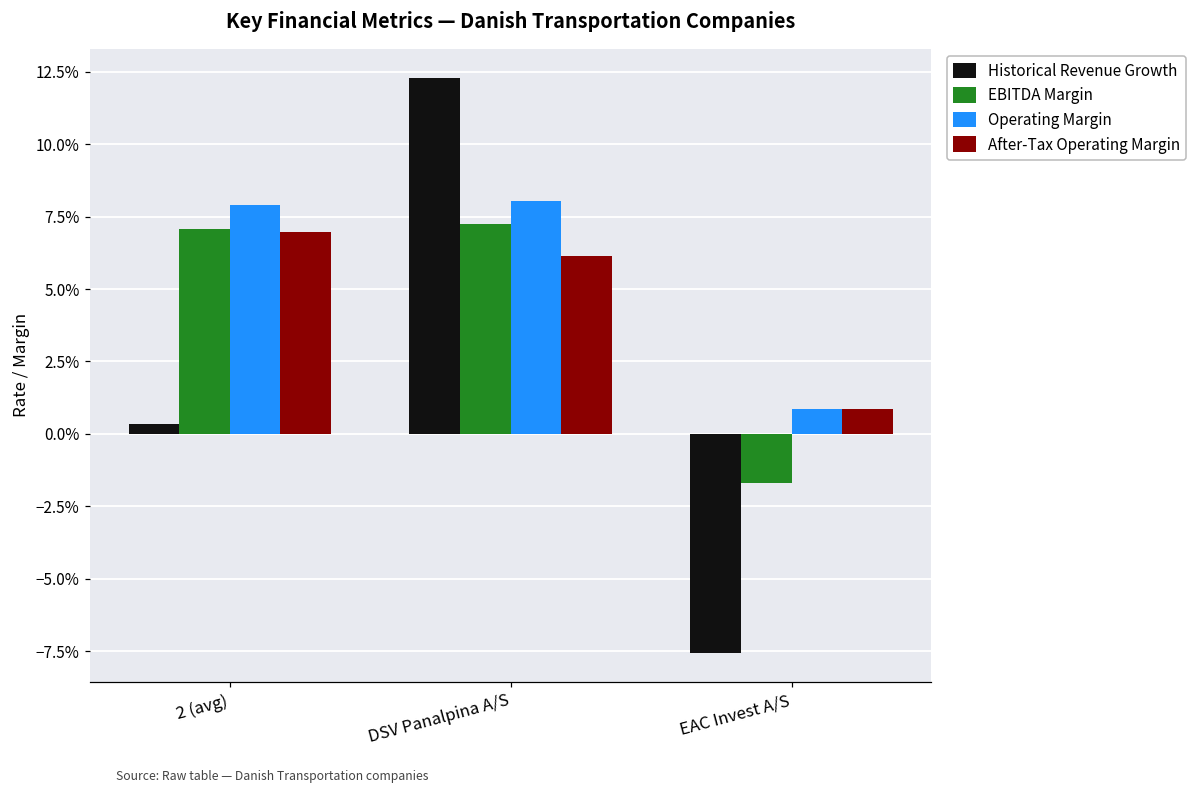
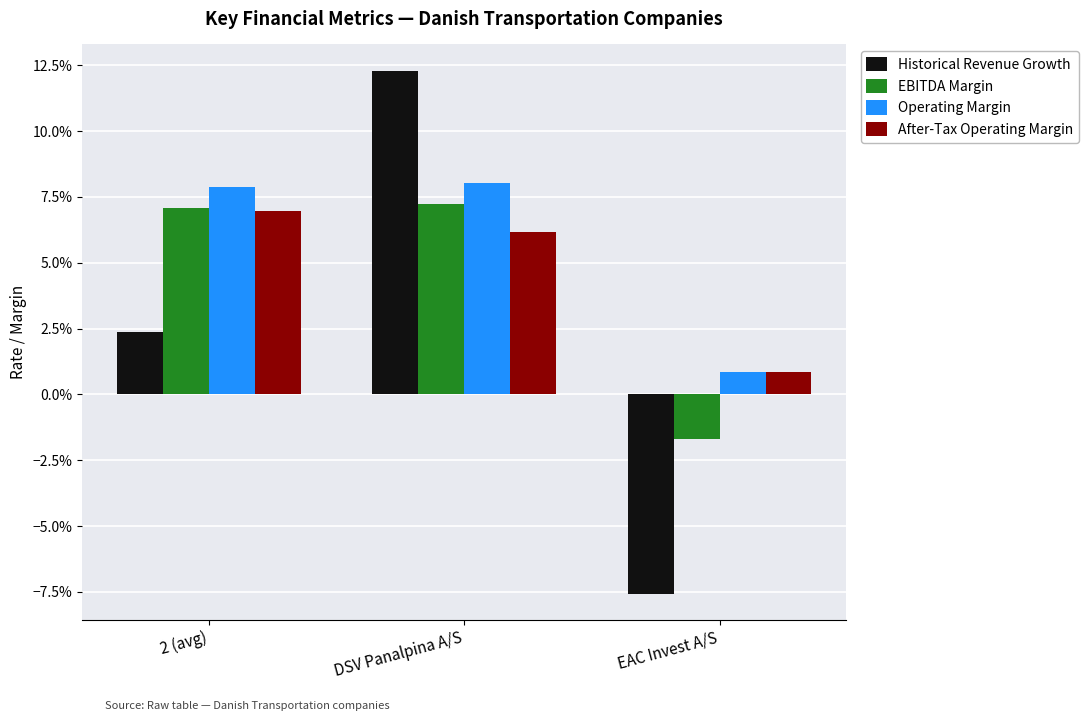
Historical Revenue Growth, 2 (avg): 0.4% -> 2.4%
